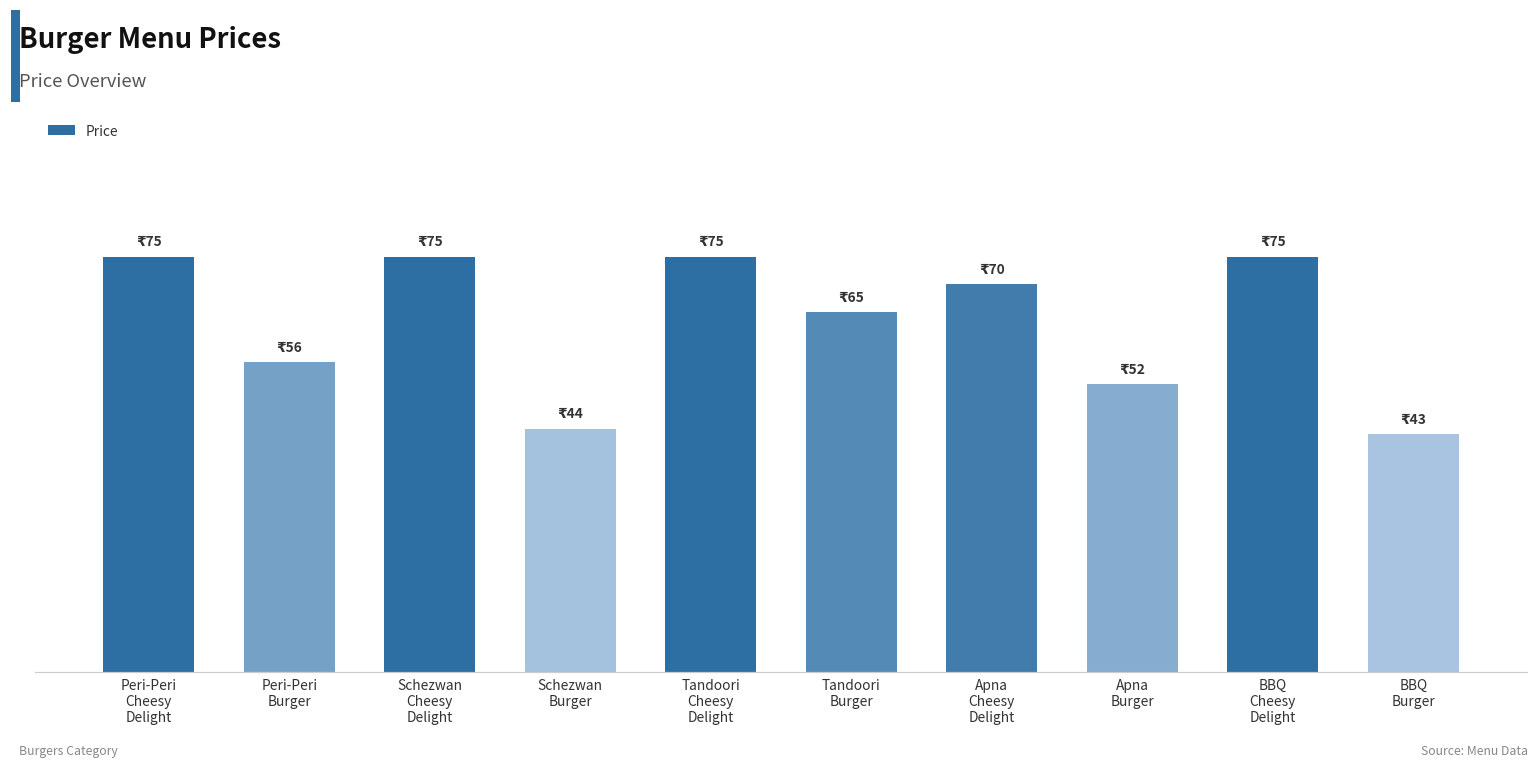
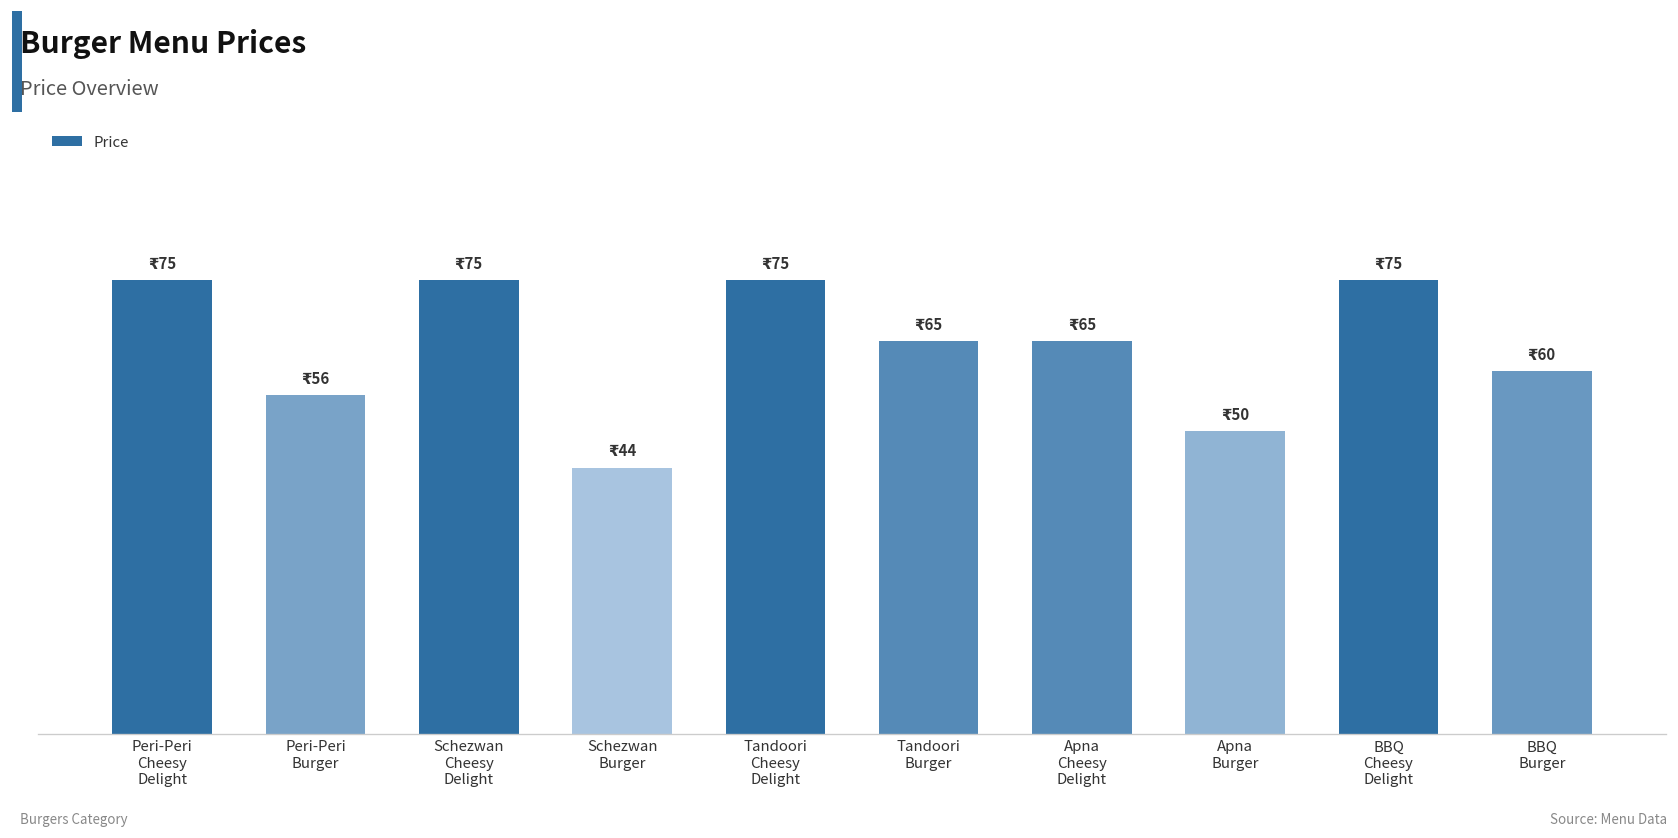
Apna Cheesy Delight: 70 -> 65
Apna Burger: 52 -> 50
BBQ Burger: 43 -> 60
